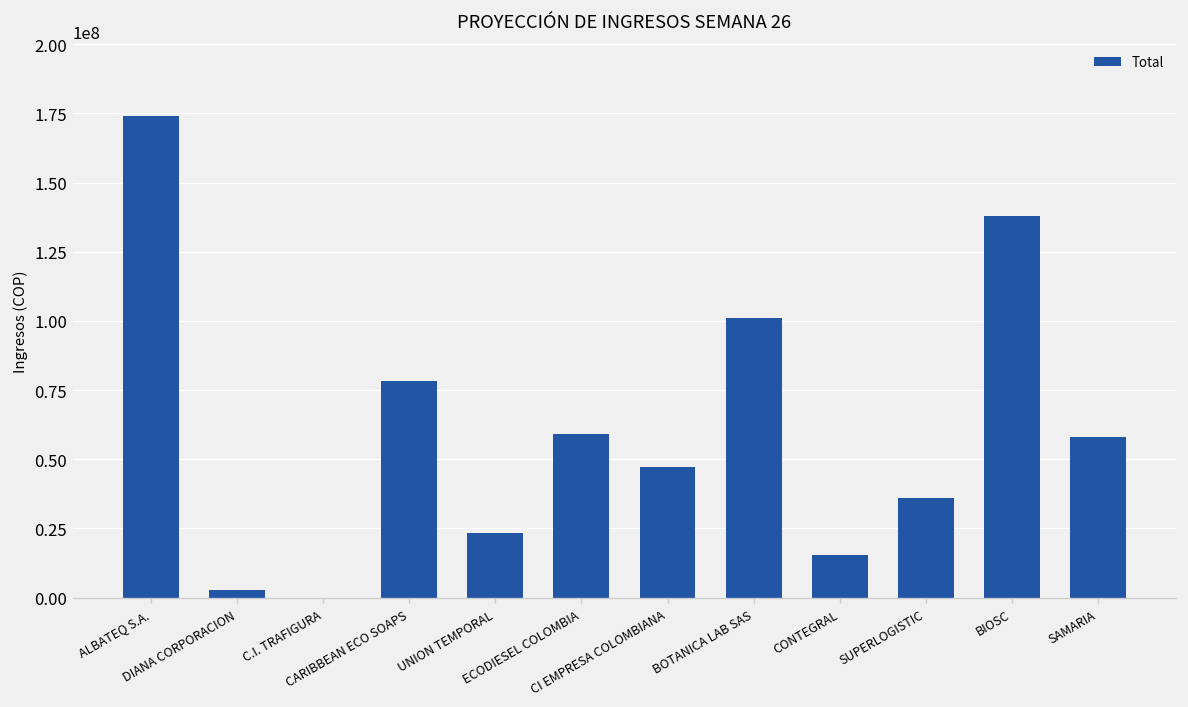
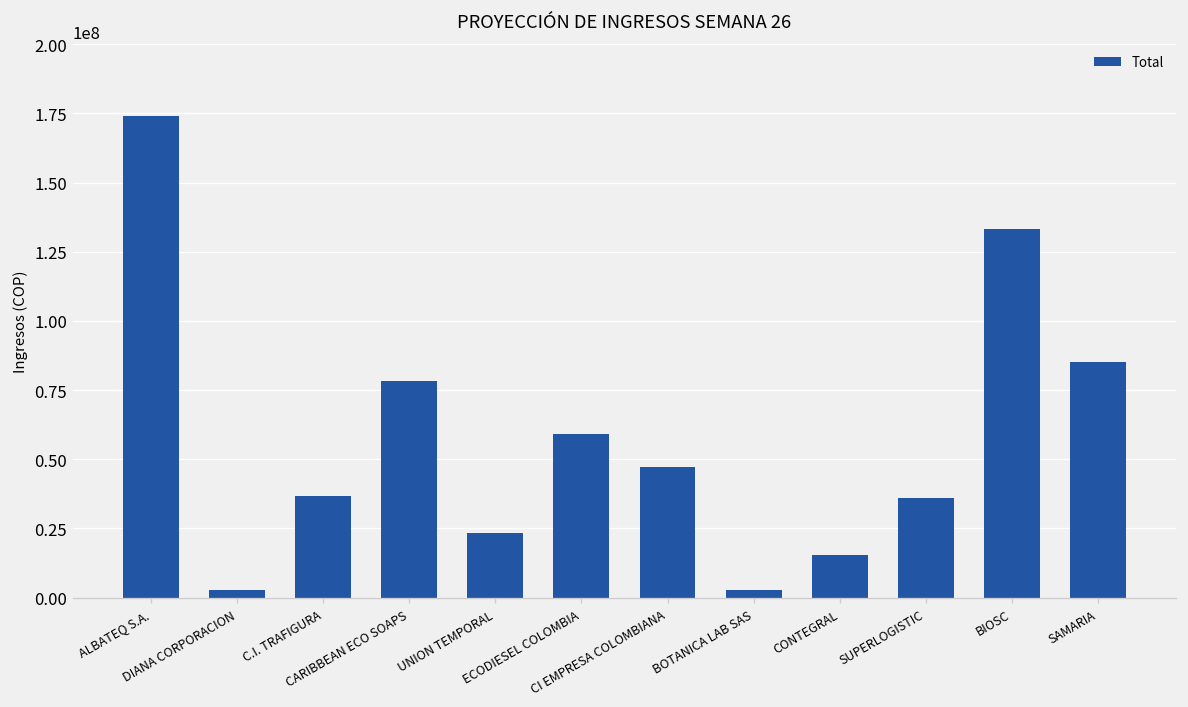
C.I. TRAFIGURA: 0 -> 37000000
BOTANICA LAB SAS: 101000000 -> 3000000
BIOSC: 138000000 -> 133000000
SAMARIA: 58000000 -> 85000000
